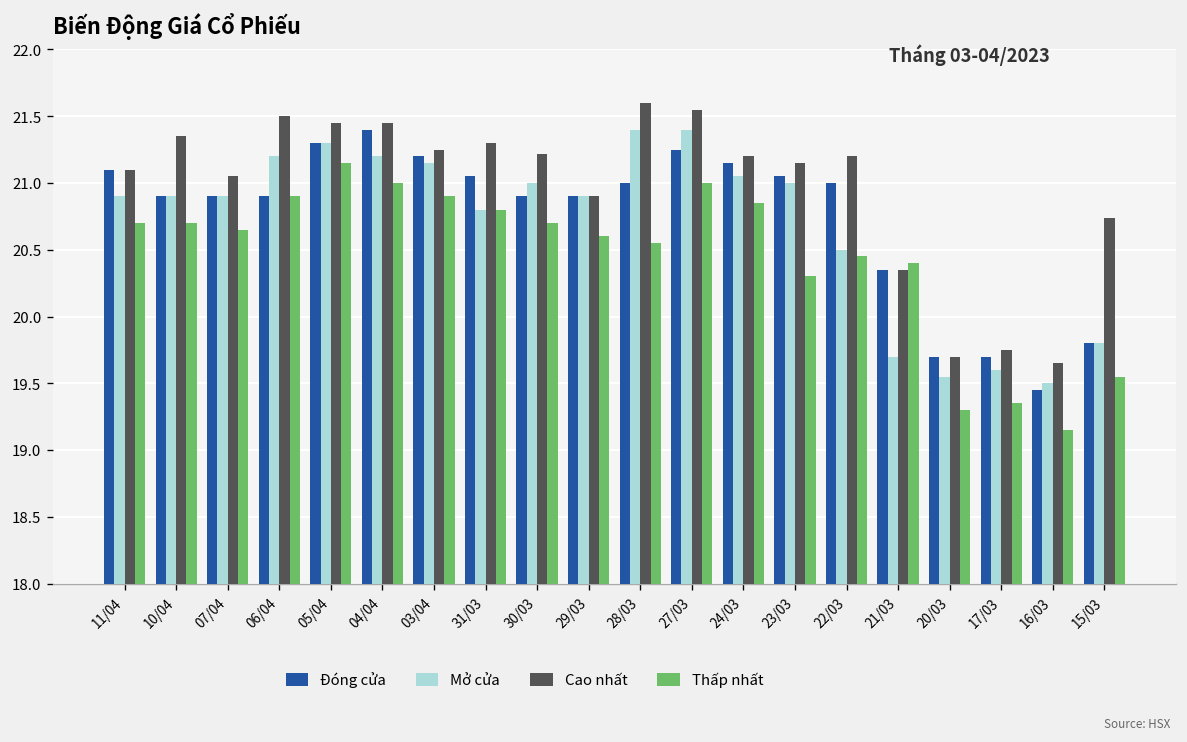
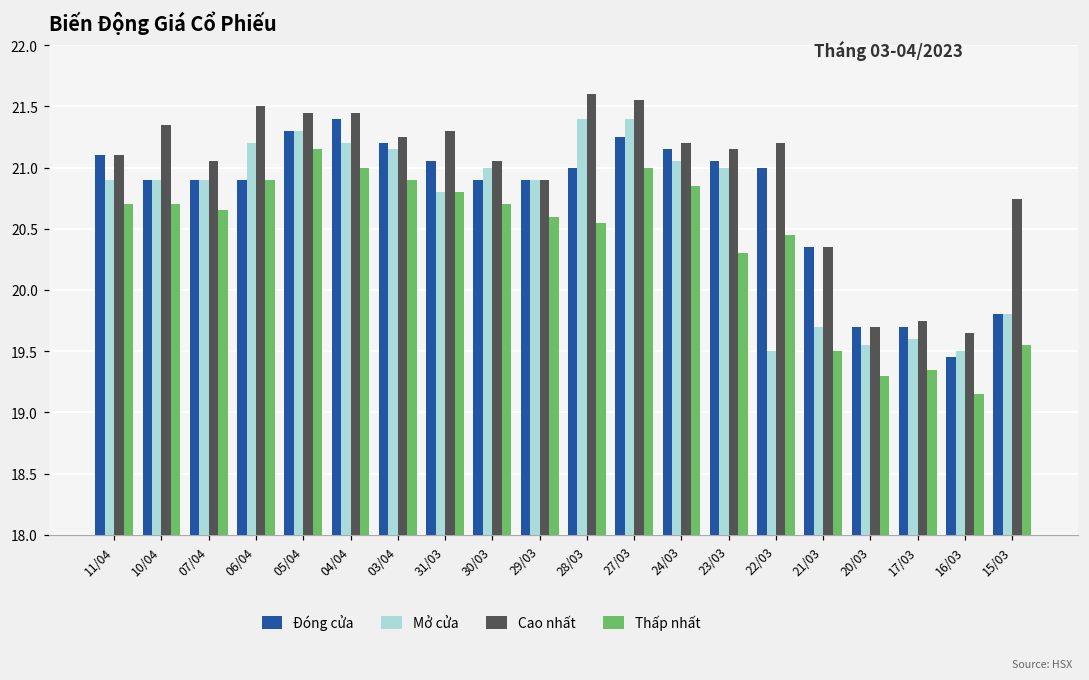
Cao nhất, 30/03: 21.22 -> 21.05
Mở cửa, 22/03: 20.5 -> 19.5
Thấp nhất, 21/03: 20.4 -> 19.5
